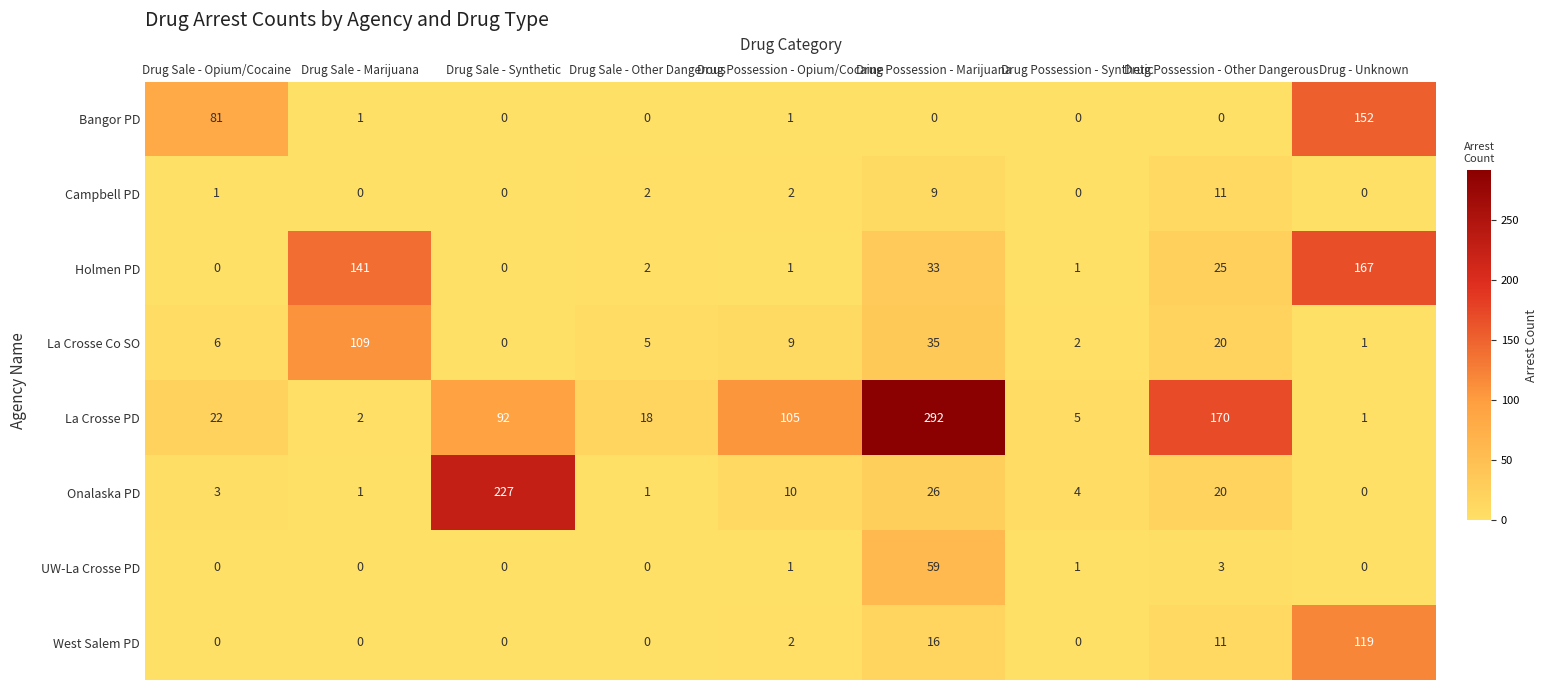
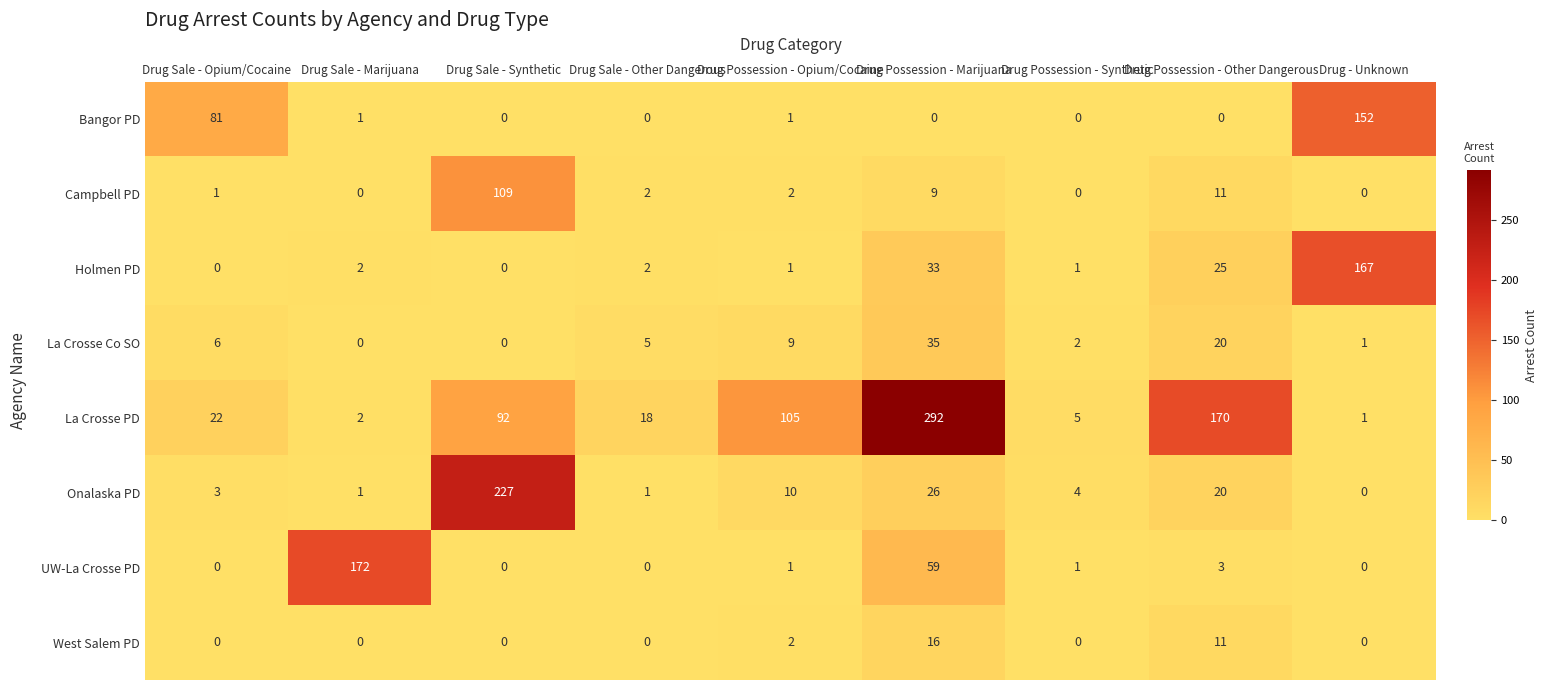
Campbell PD, Drug Sale - Synthetic: 0 -> 109
Holmen PD, Drug Sale - Marijuana: 141 -> 2
La Crosse Co SO, Drug Sale - Marijuana: 109 -> 0
UW-La Crosse PD, Drug Sale - Marijuana: 0 -> 172
West Salem PD, Drug - Unknown: 119 -> 0
